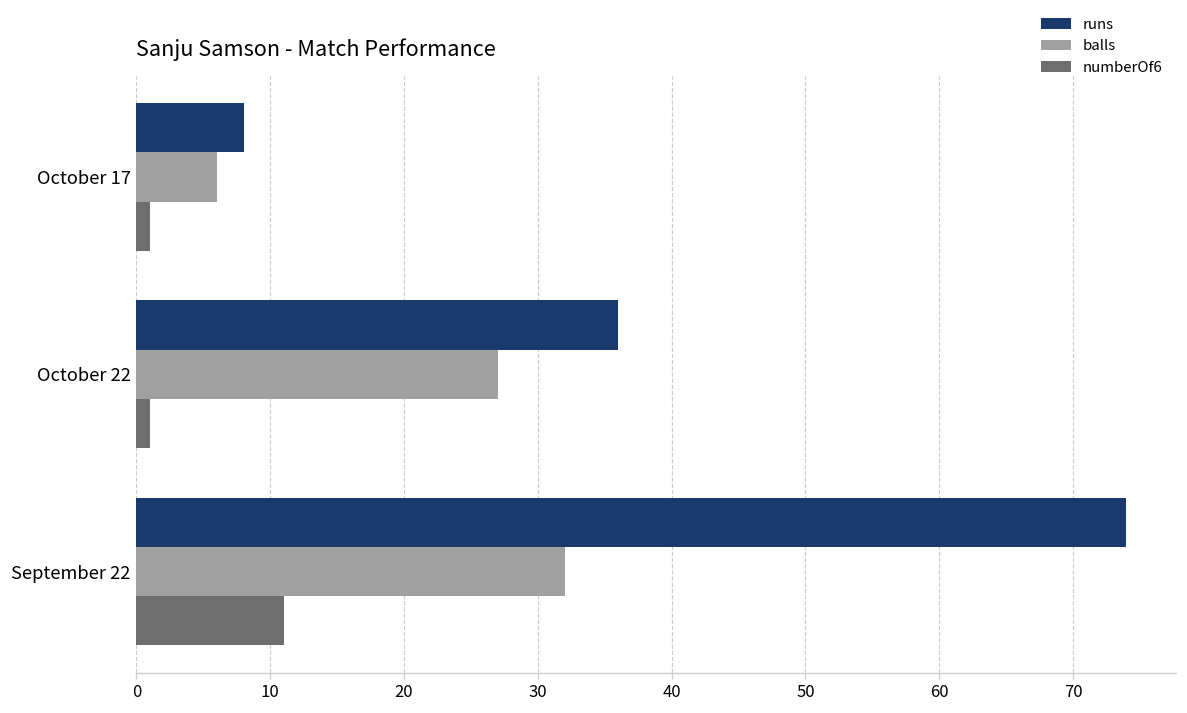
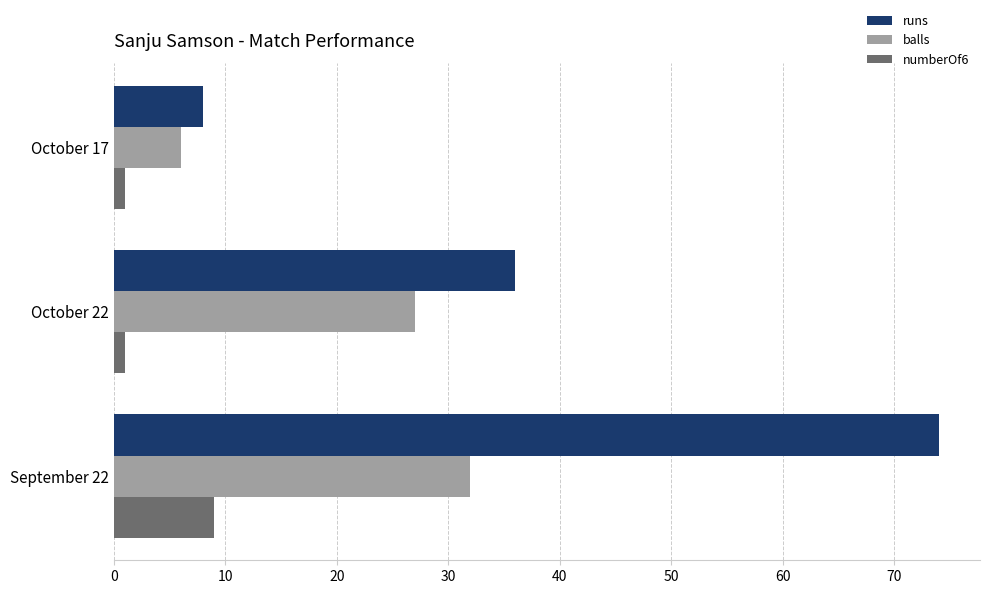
numberOf6, September 22: 11 -> 9
